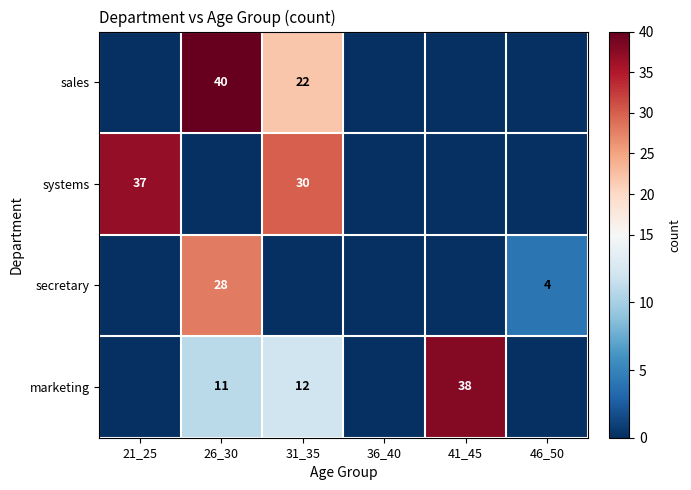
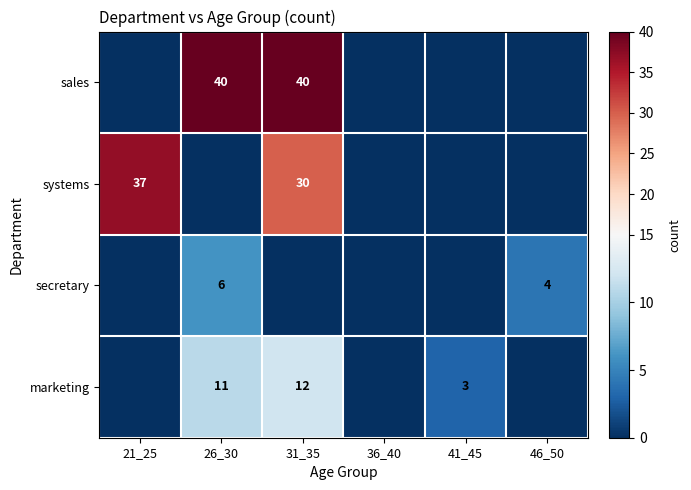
sales, 31_35: 22 -> 40
secretary, 26_30: 28 -> 6
marketing, 41_45: 38 -> 3
